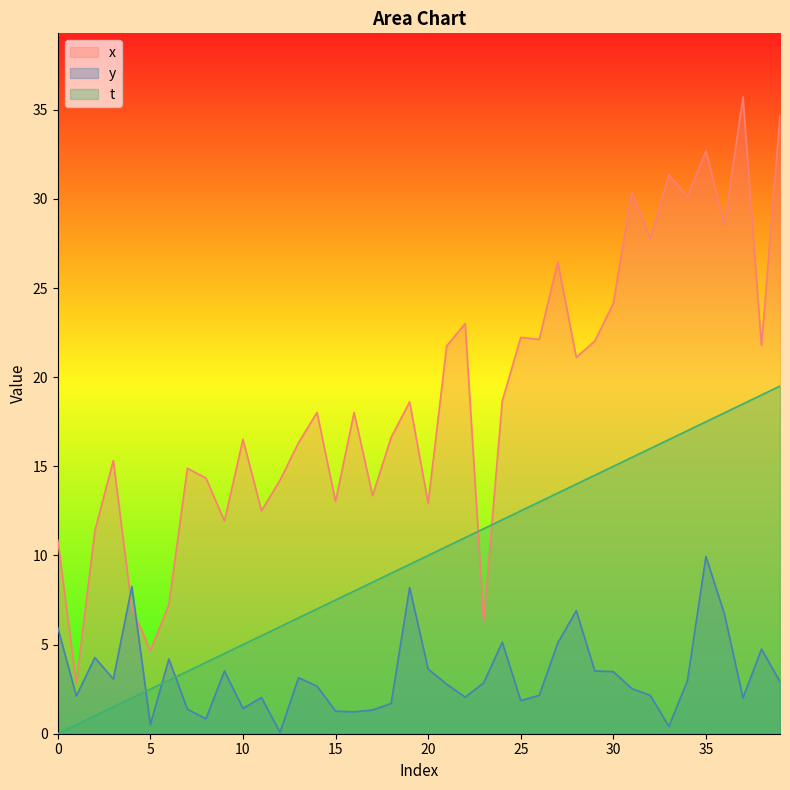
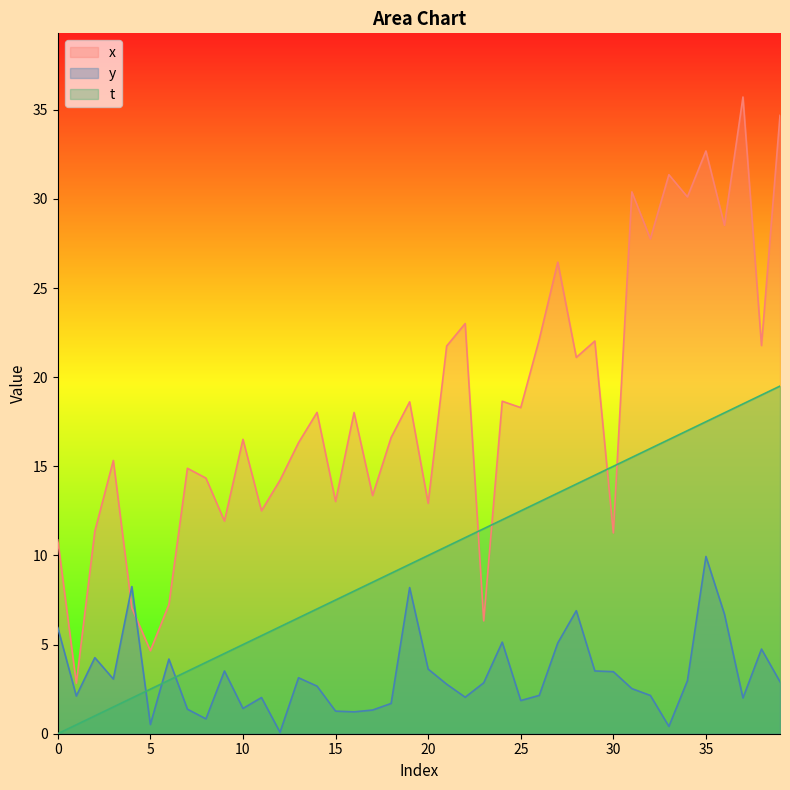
x, 25: 22.2 -> 18.3
x, 30: 24.1 -> 11.3
